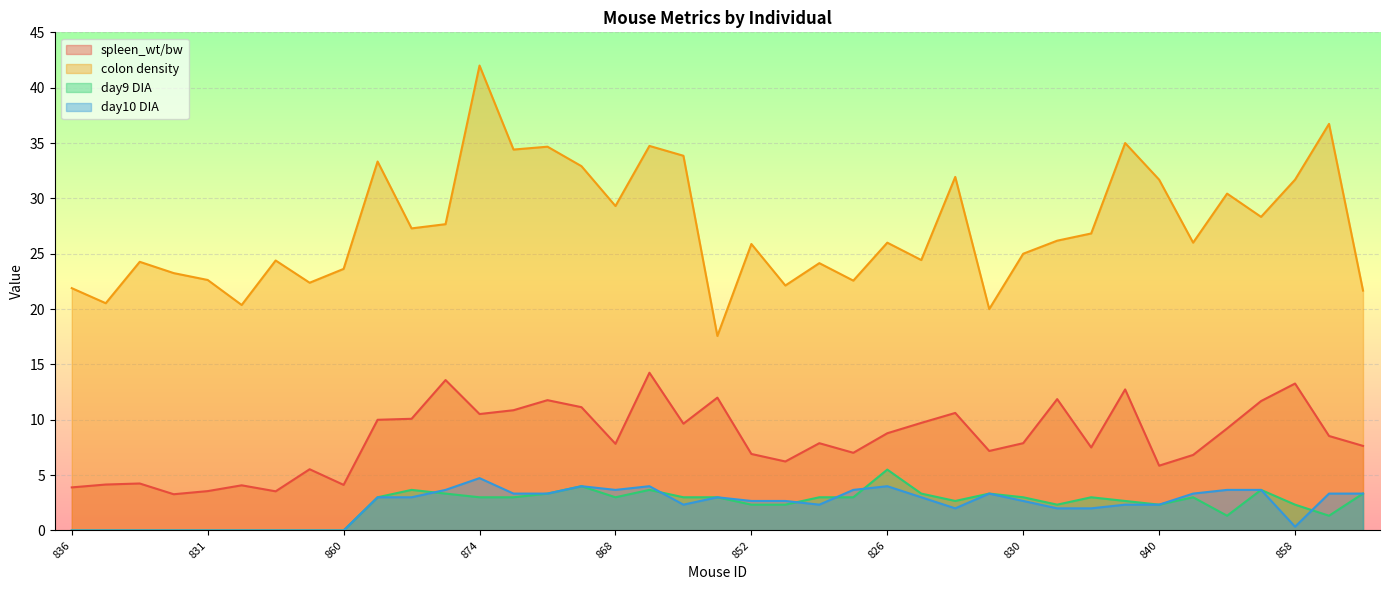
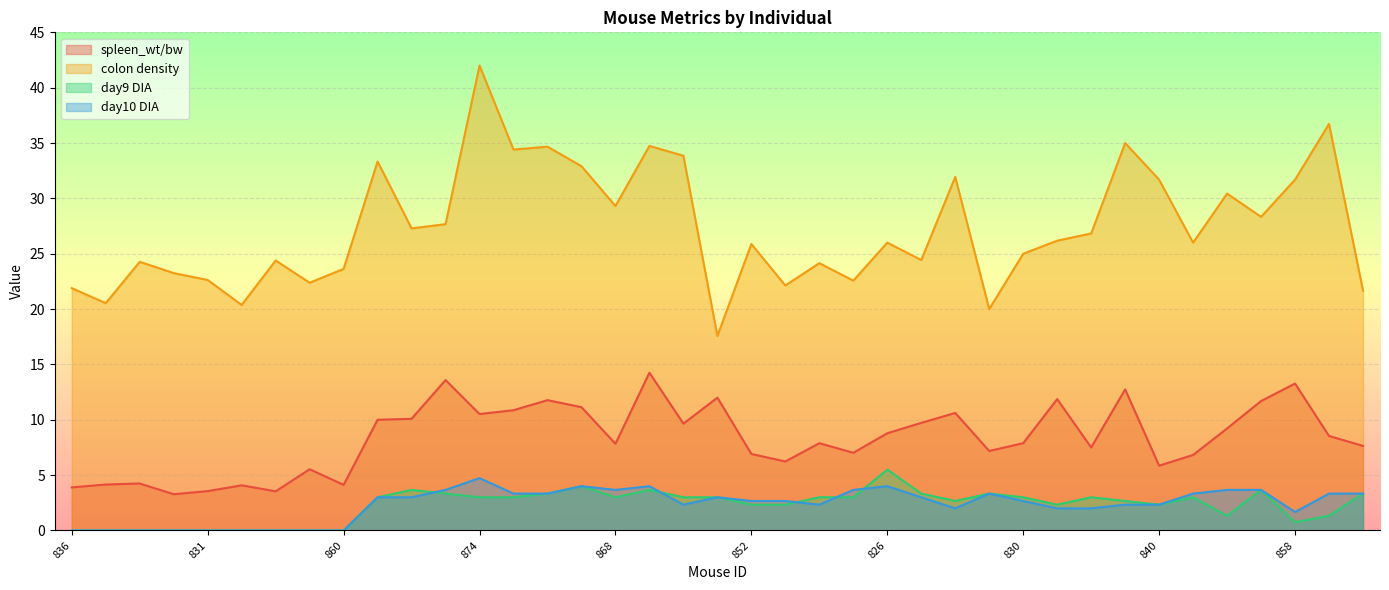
day9 DIA, 858: 2.3 -> 0.7
day10 DIA, 858: 0.3 -> 1.7
